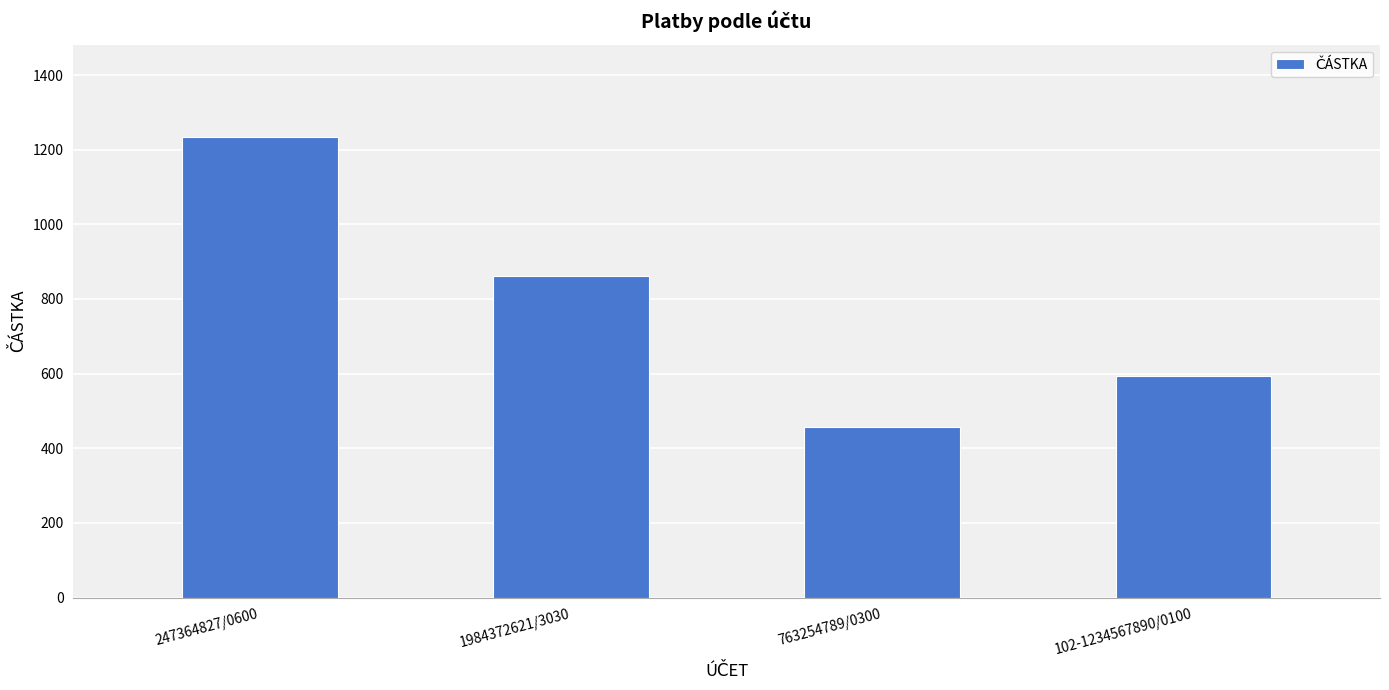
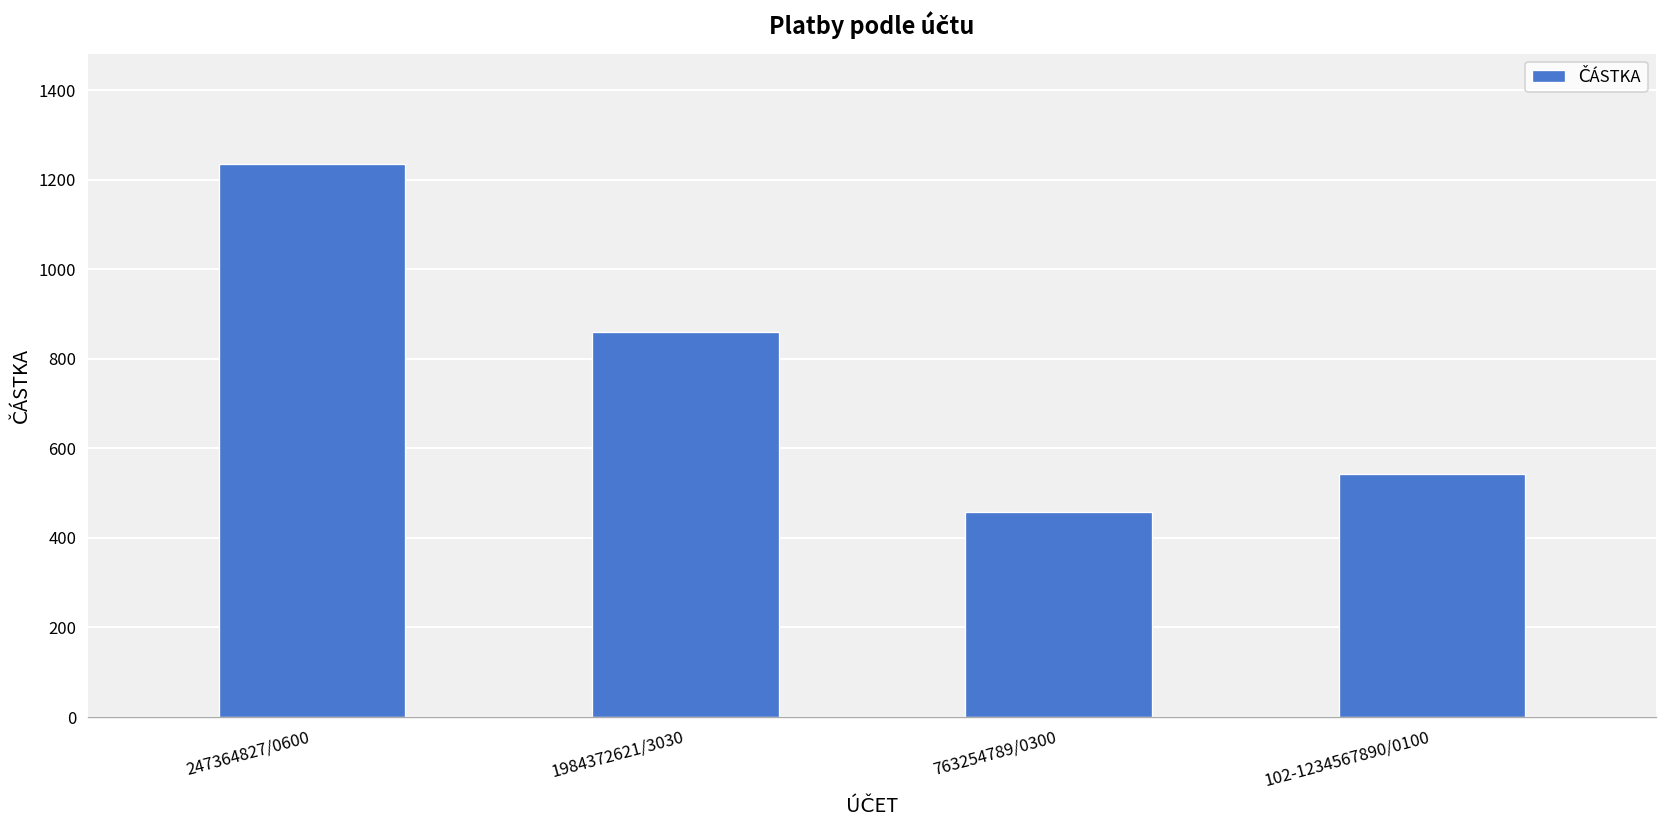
102-1234567890/0100: 590 -> 540
